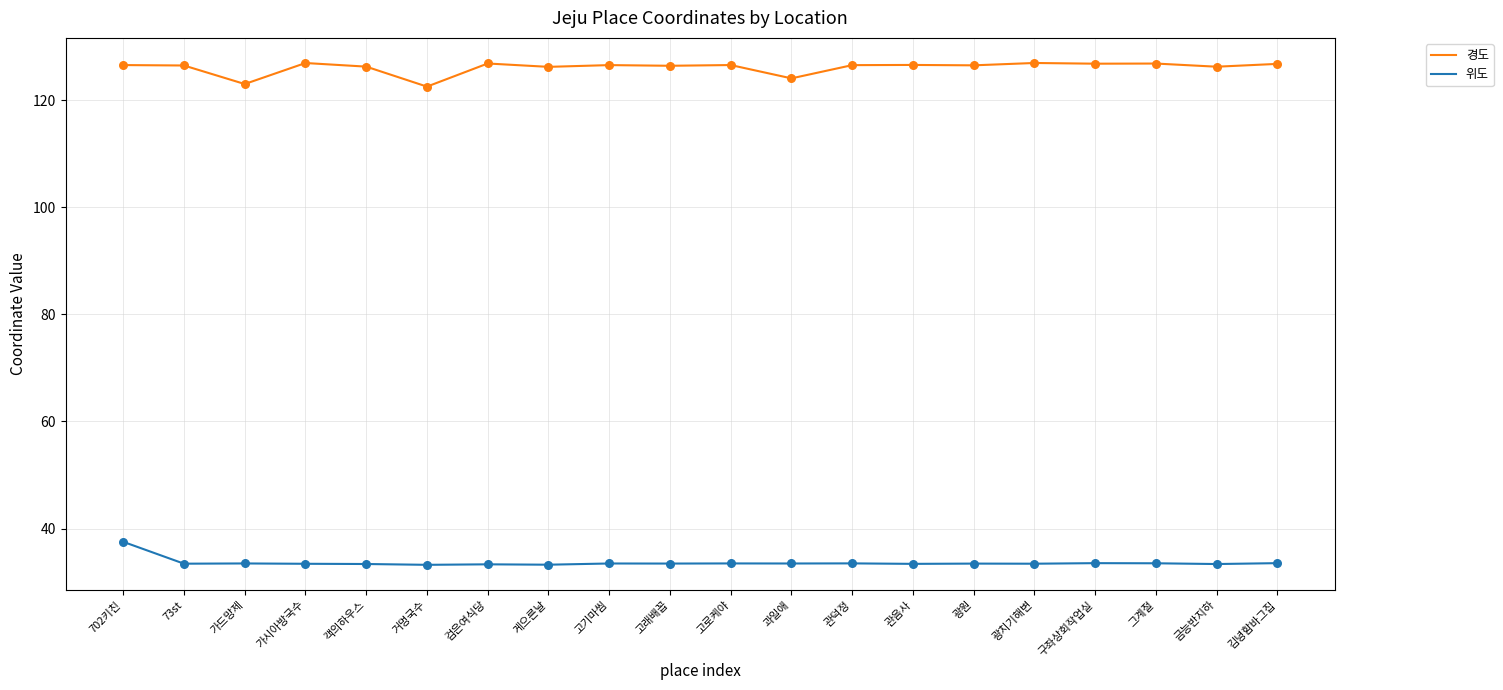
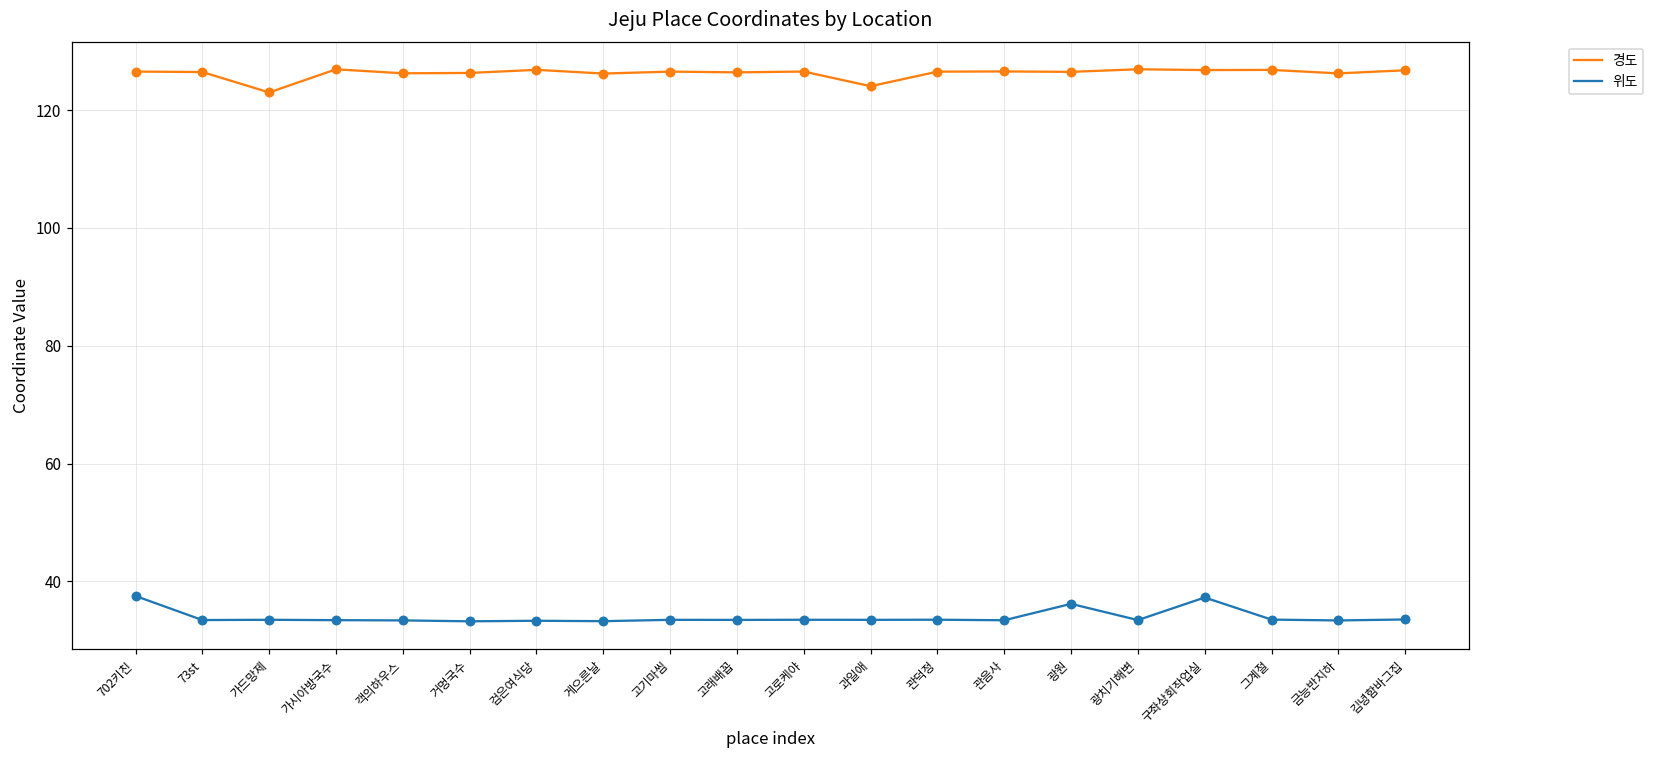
경도, 거멍국수: 123 -> 126
위도, 광원: 33 -> 36
위도, 구좌상회작업실: 34 -> 37
